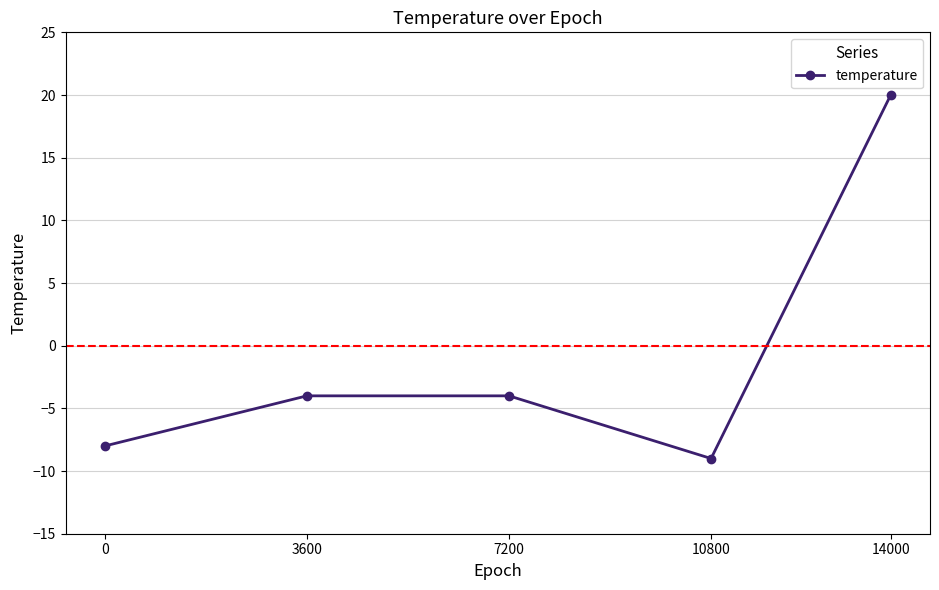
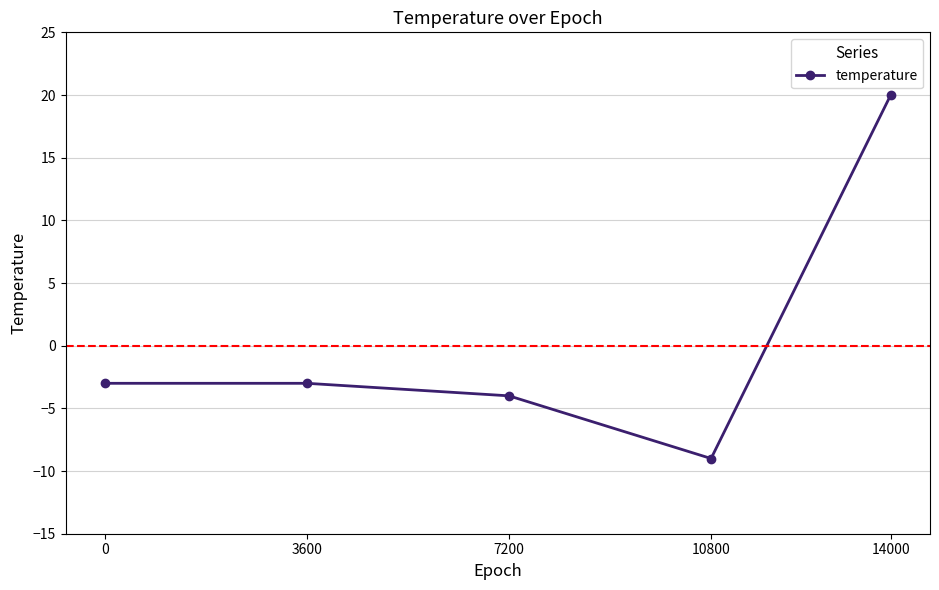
0: -8 -> -3
3600: -4 -> -3
